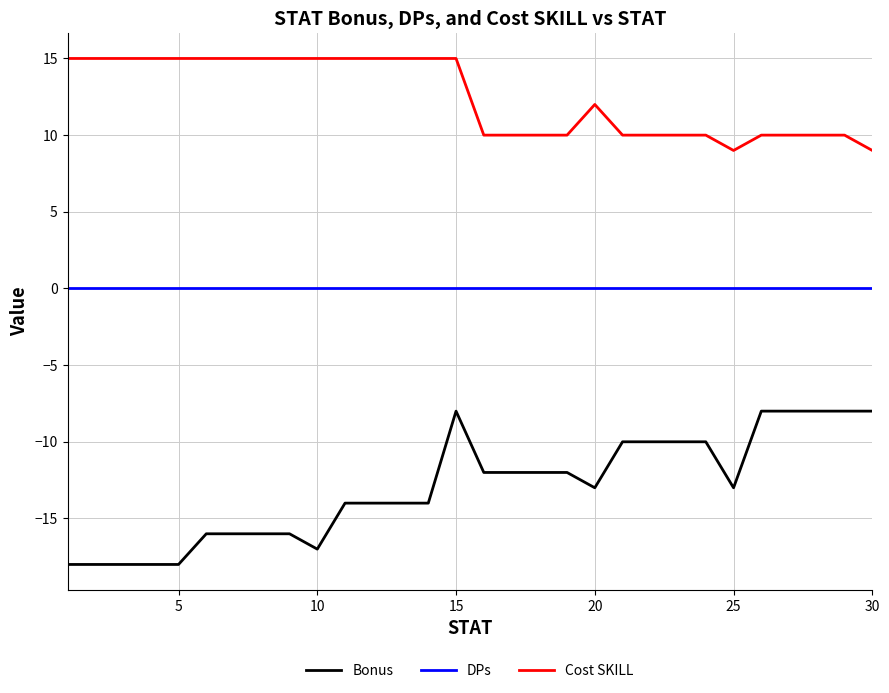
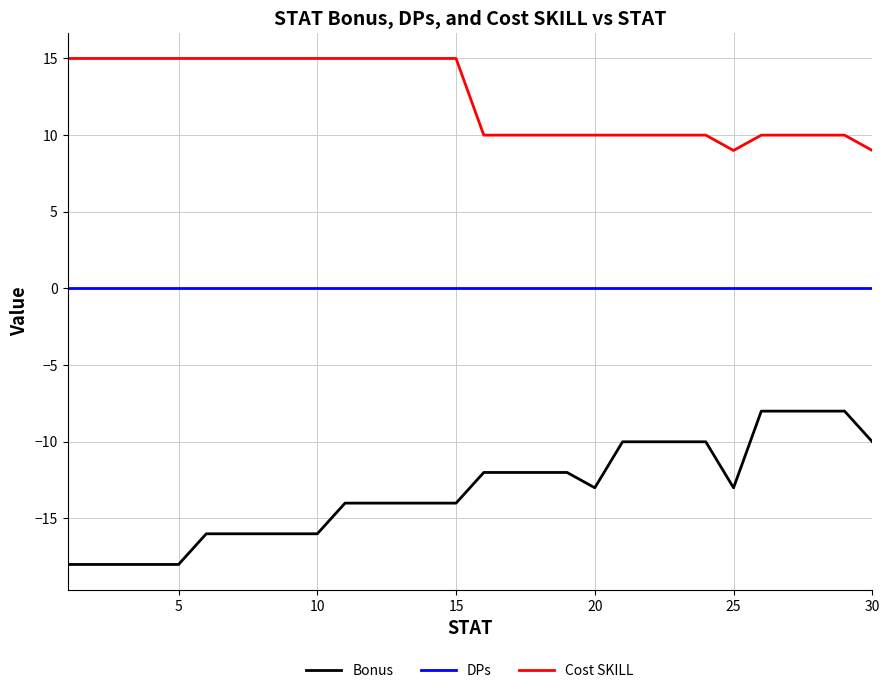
Bonus, 10: -17 -> -16
Bonus, 15: -8 -> -14
Cost SKILL, 20: 12 -> 10
Bonus, 30: -8 -> -10
